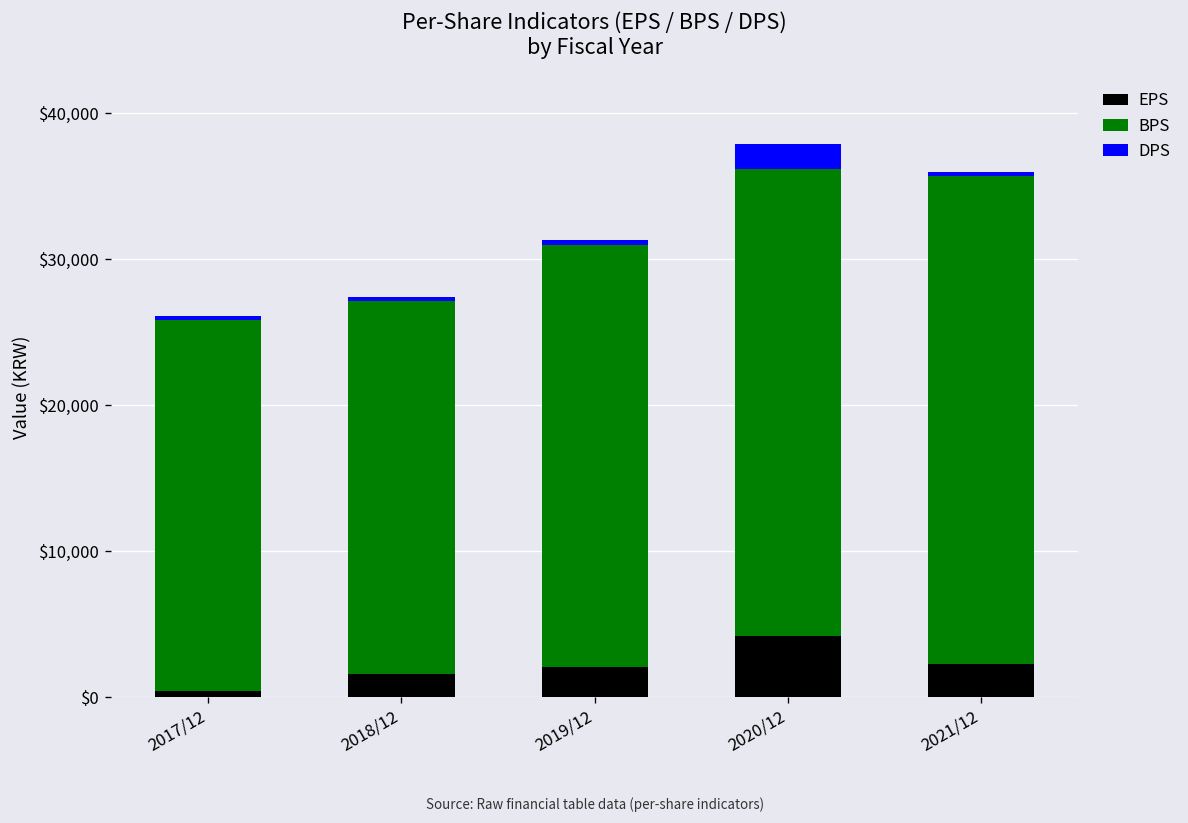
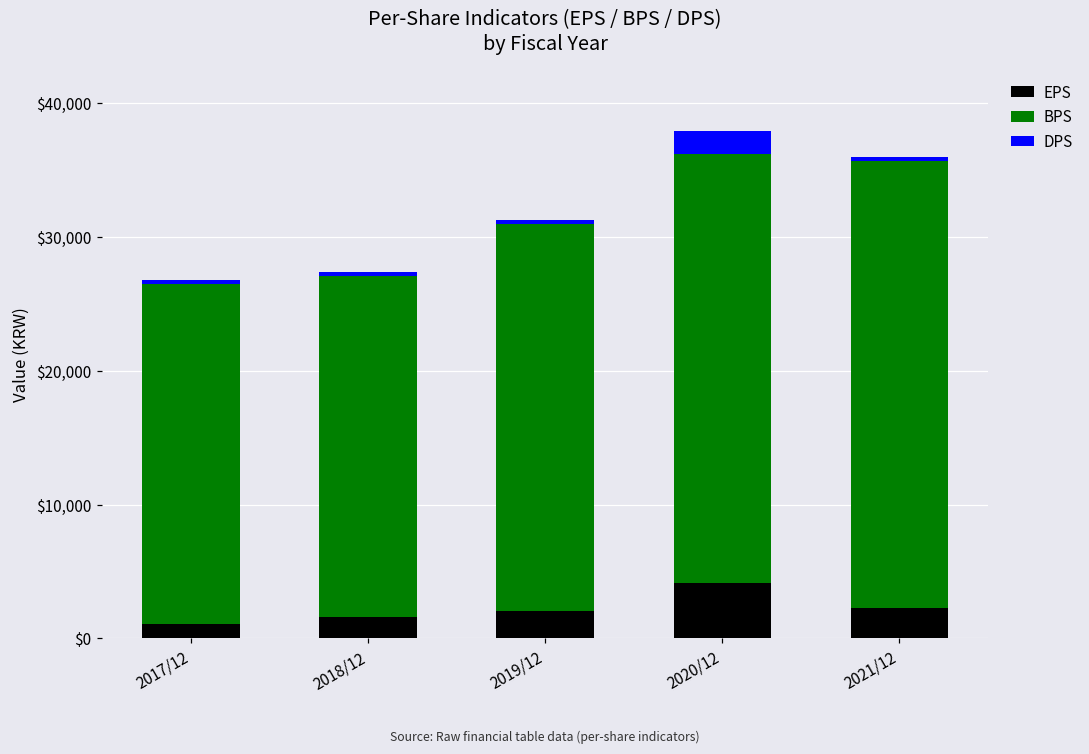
EPS, 2017/12: $400 -> $1,100
